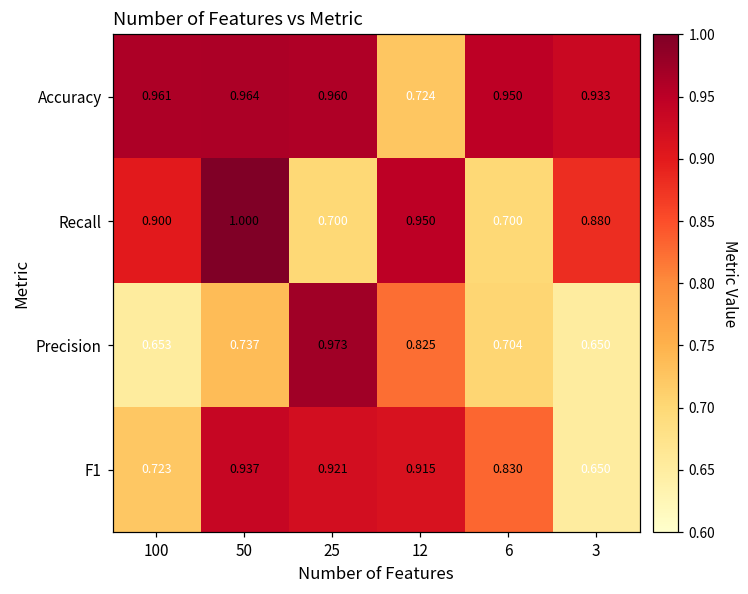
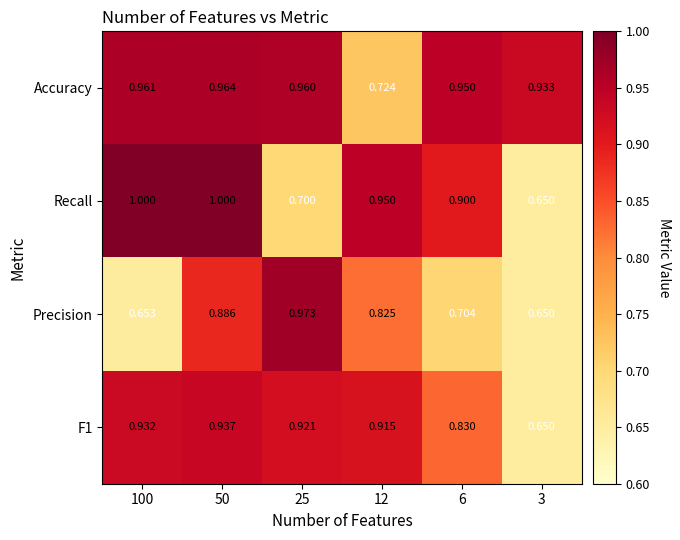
Recall, 100: 0.900 -> 1.000
Recall, 6: 0.700 -> 0.900
Recall, 3: 0.880 -> 0.650
Precision, 50: 0.737 -> 0.886
F1, 100: 0.723 -> 0.932
